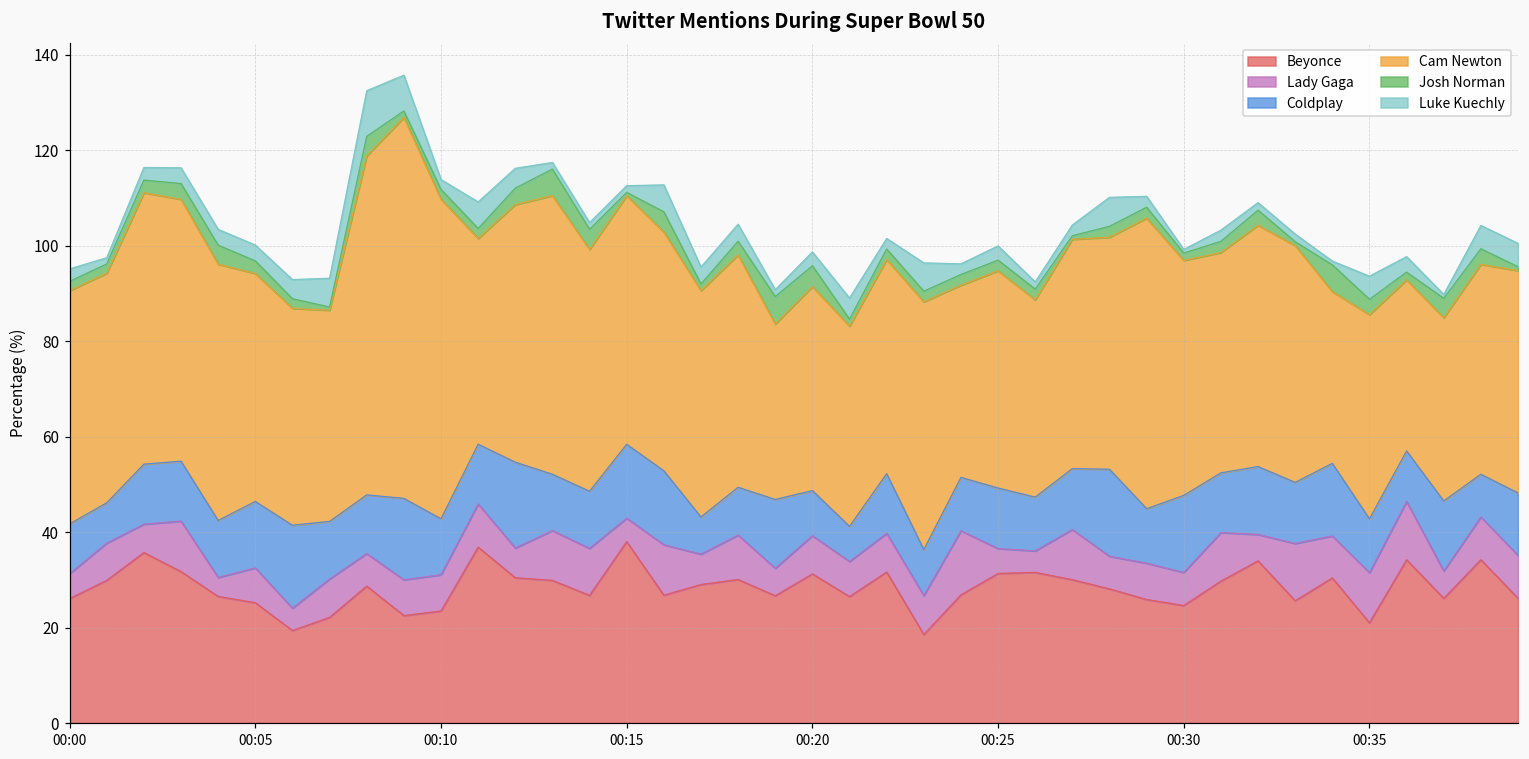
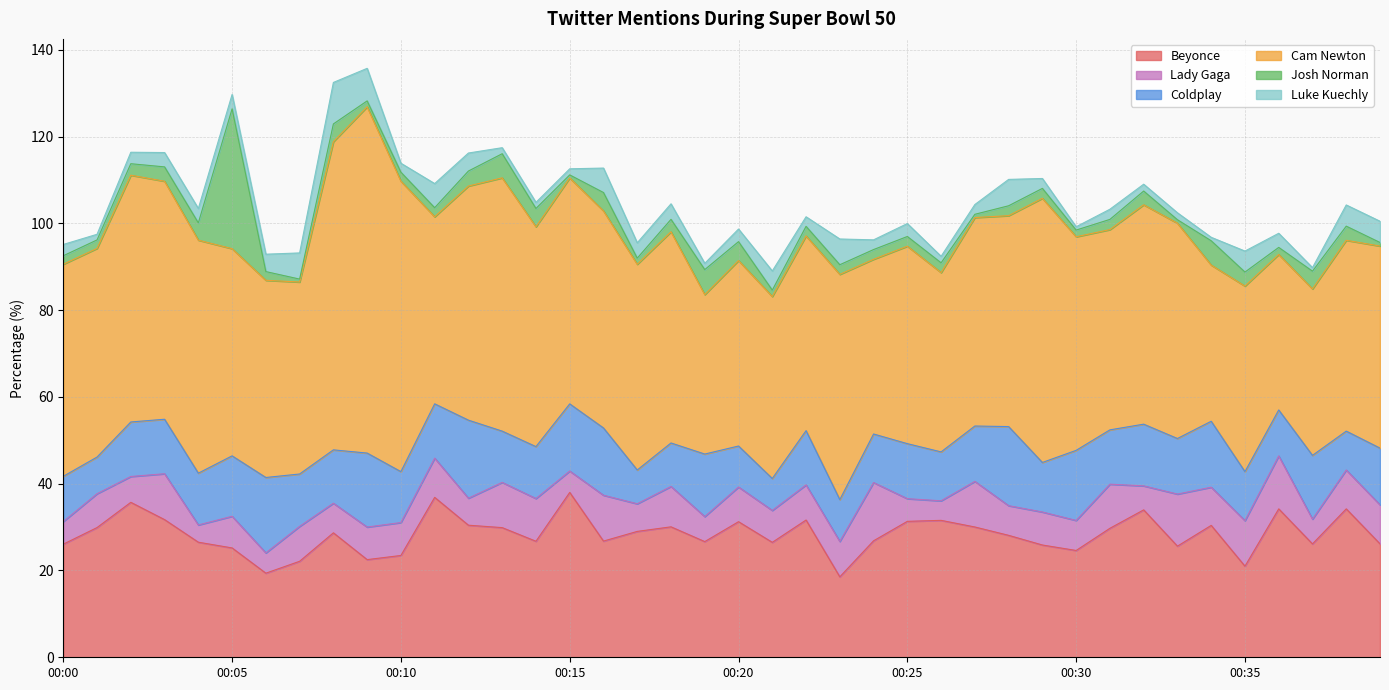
Josh Norman, 00:05: 3 -> 32
